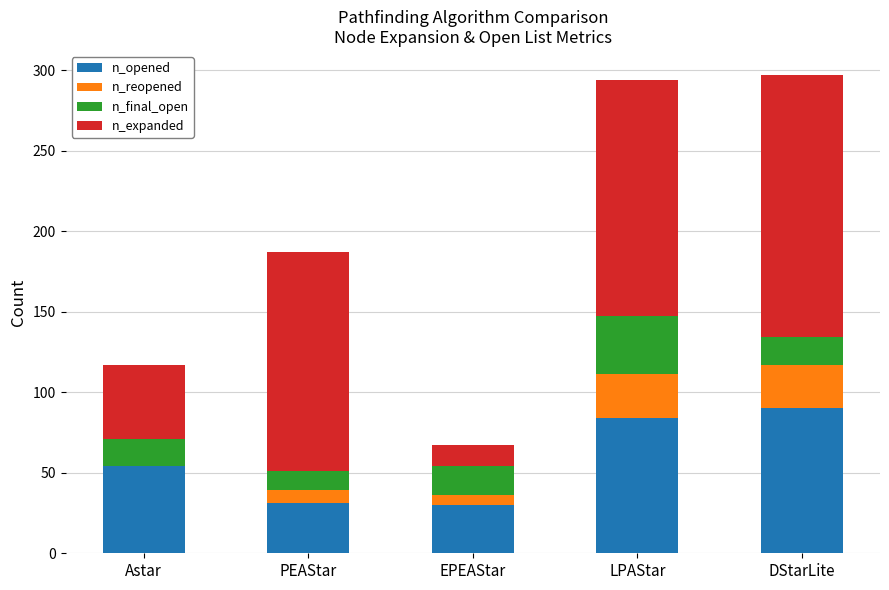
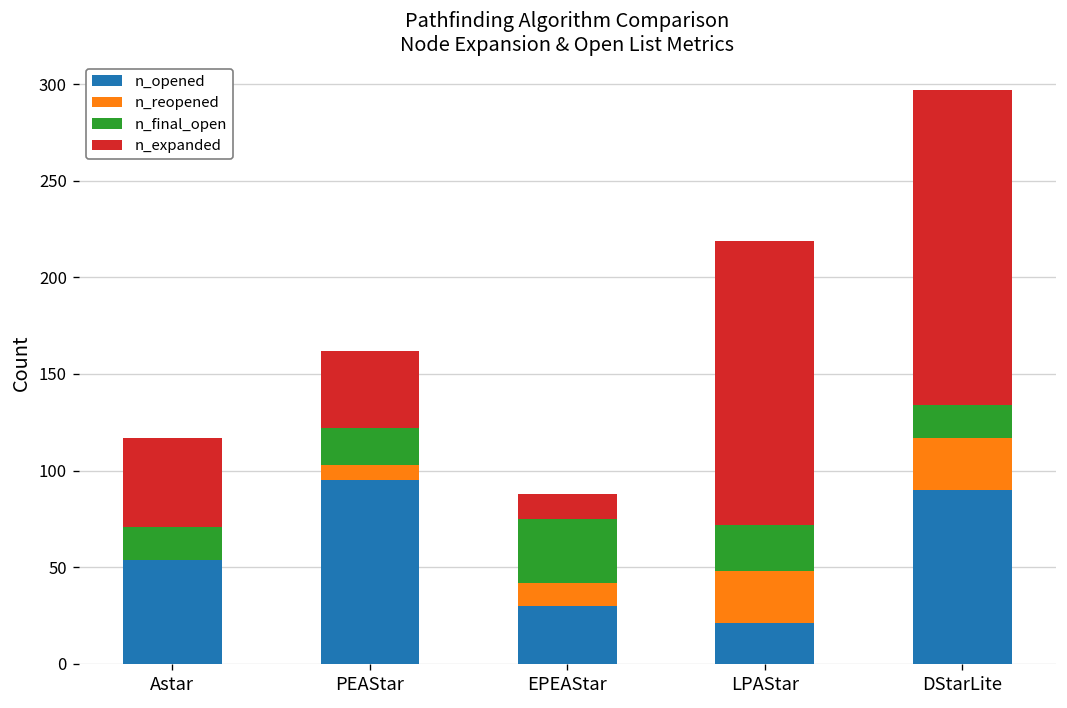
n_opened, PEAStar: 31 -> 95
n_final_open, PEAStar: 12 -> 19
n_expanded, PEAStar: 136 -> 40
n_reopened, EPEAStar: 6 -> 12
n_final_open, EPEAStar: 18 -> 33
n_opened, LPAStar: 84 -> 21
n_final_open, LPAStar: 36 -> 24
